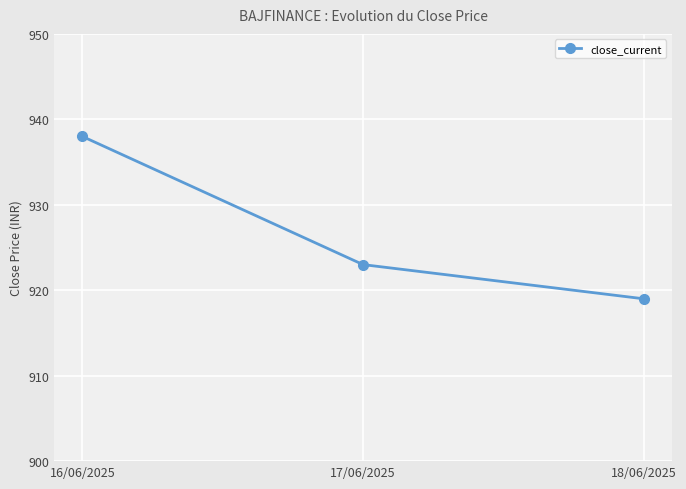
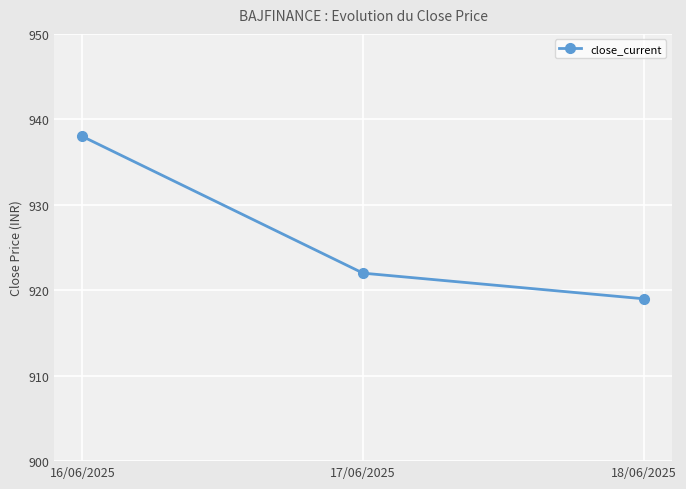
17/06/2025: 923 -> 922
